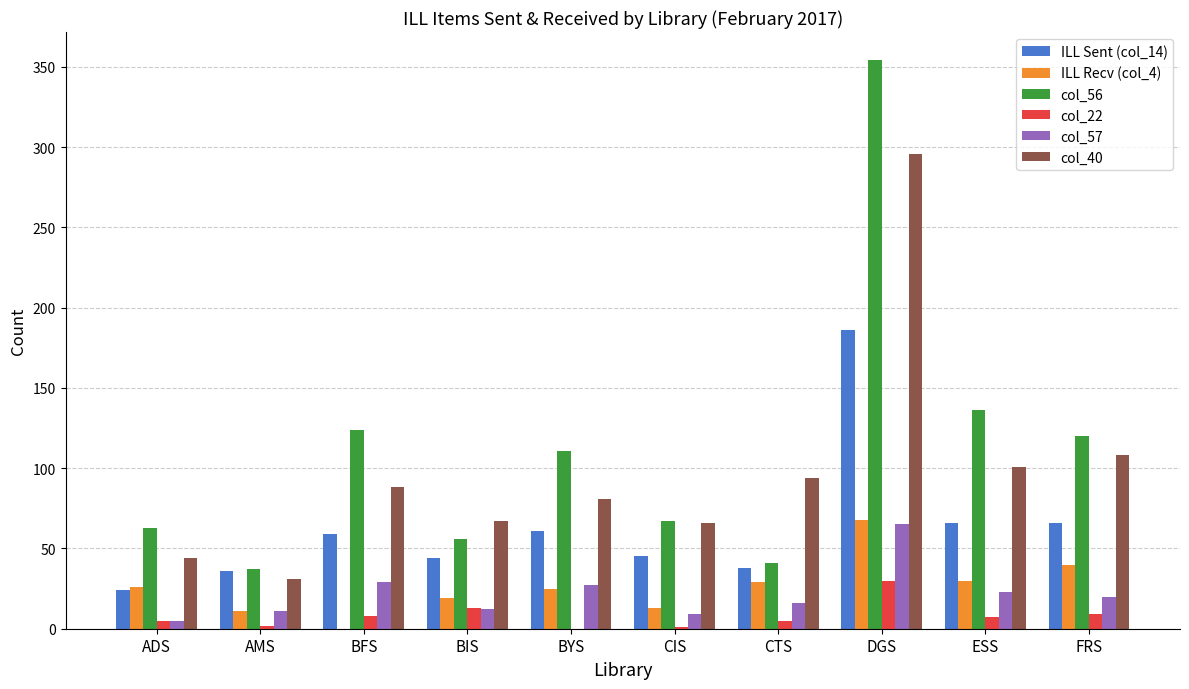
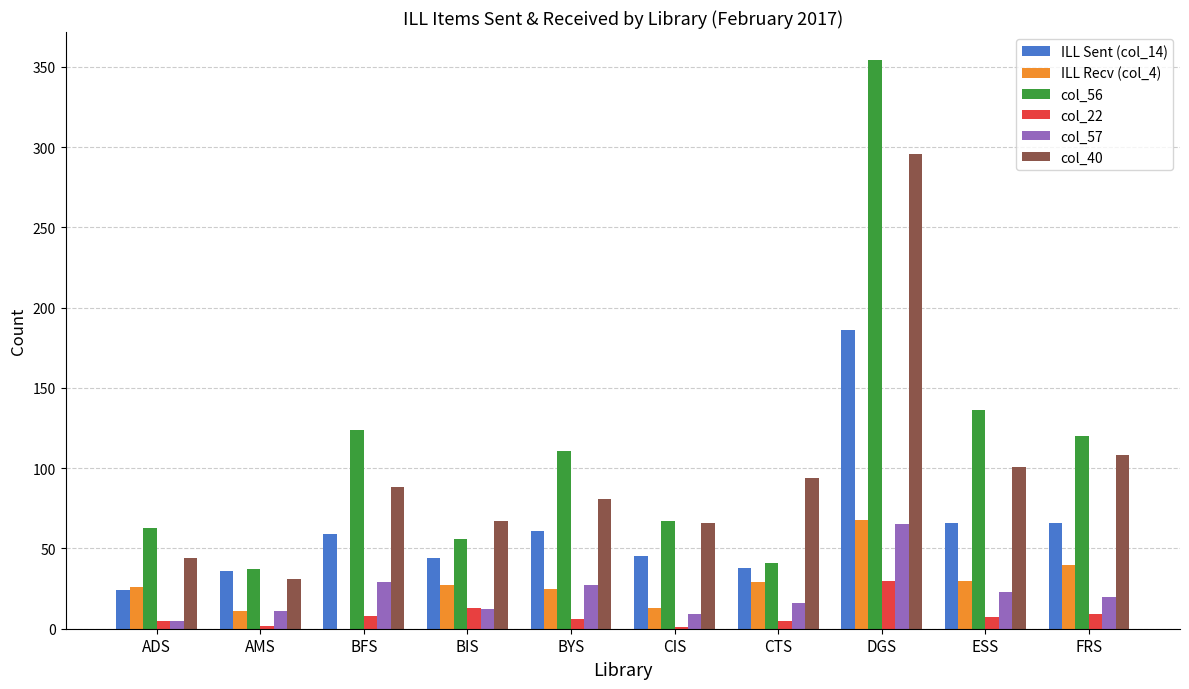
ILL Recv (col_4), BIS: 19 -> 27
col_22, BYS: 0 -> 6
